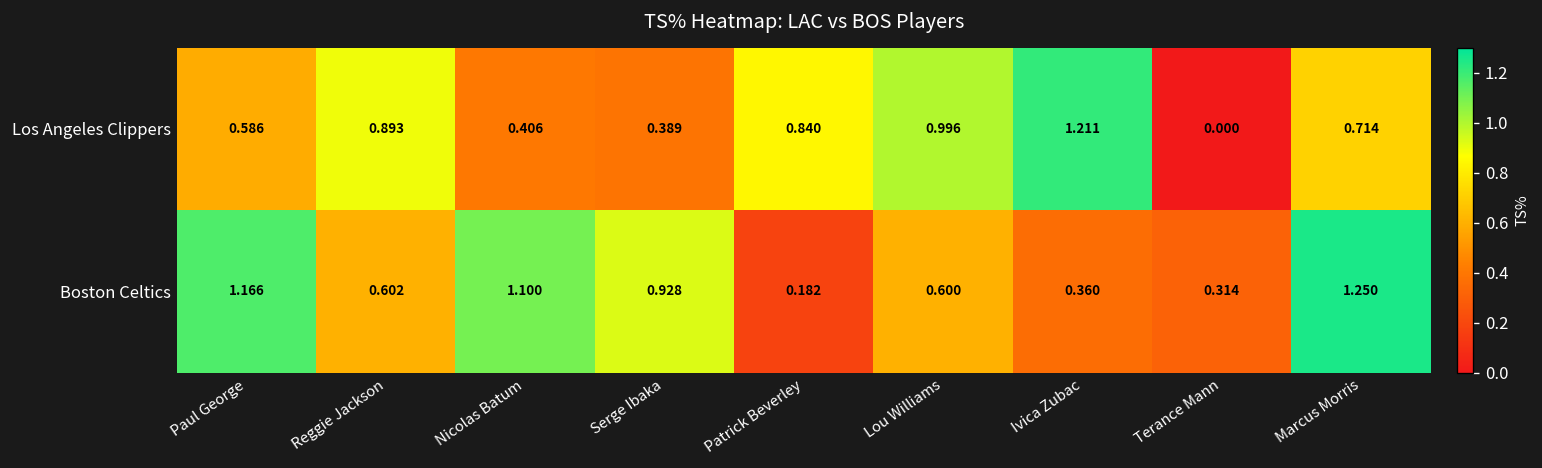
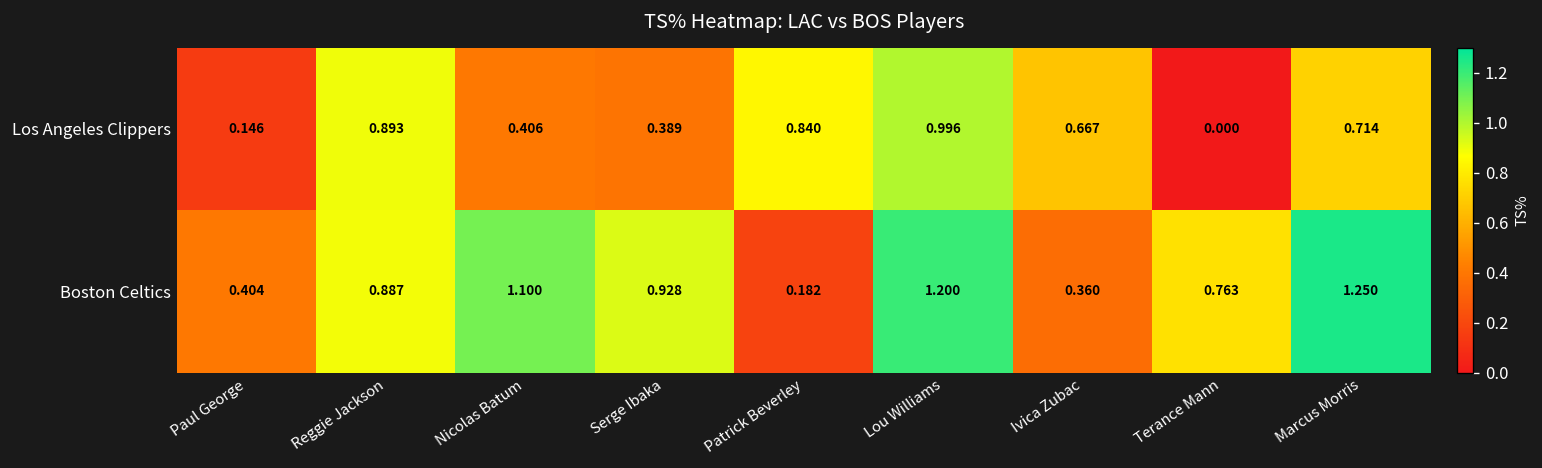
Los Angeles Clippers, Paul George: 0.586 -> 0.146
Los Angeles Clippers, Ivica Zubac: 1.211 -> 0.667
Boston Celtics, Paul George: 1.166 -> 0.404
Boston Celtics, Reggie Jackson: 0.602 -> 0.887
Boston Celtics, Lou Williams: 0.600 -> 1.200
Boston Celtics, Terance Mann: 0.314 -> 0.763
